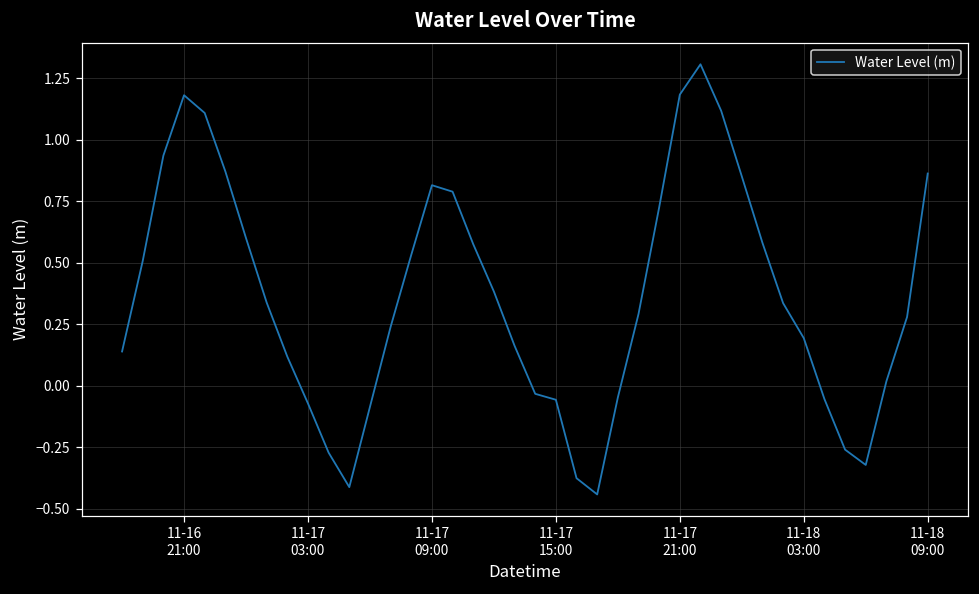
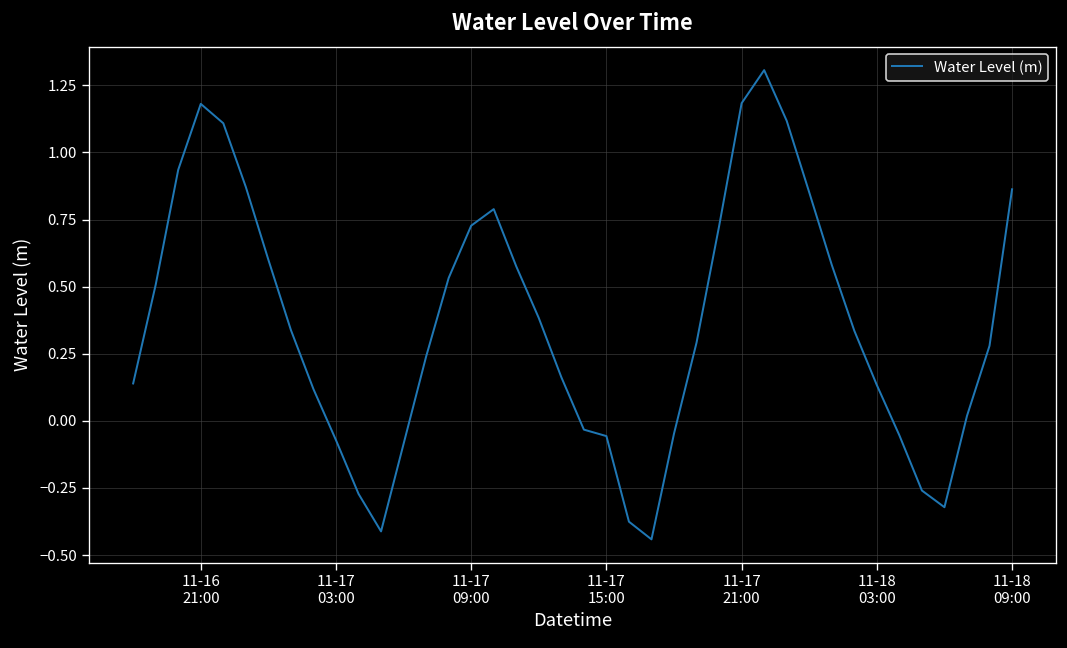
11-17 09:00: 0.82 -> 0.73
11-18 03:00: 0.19 -> 0.13
